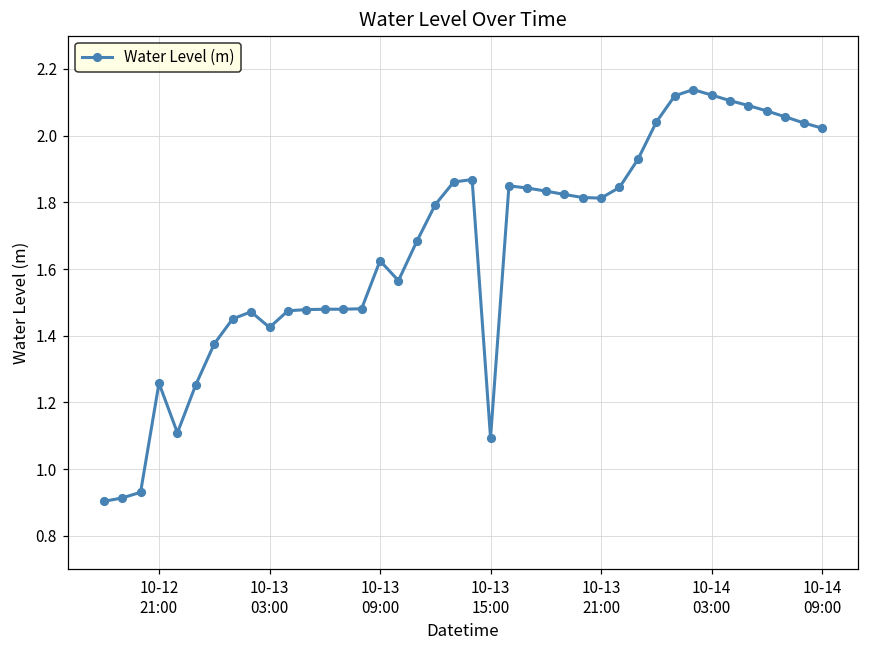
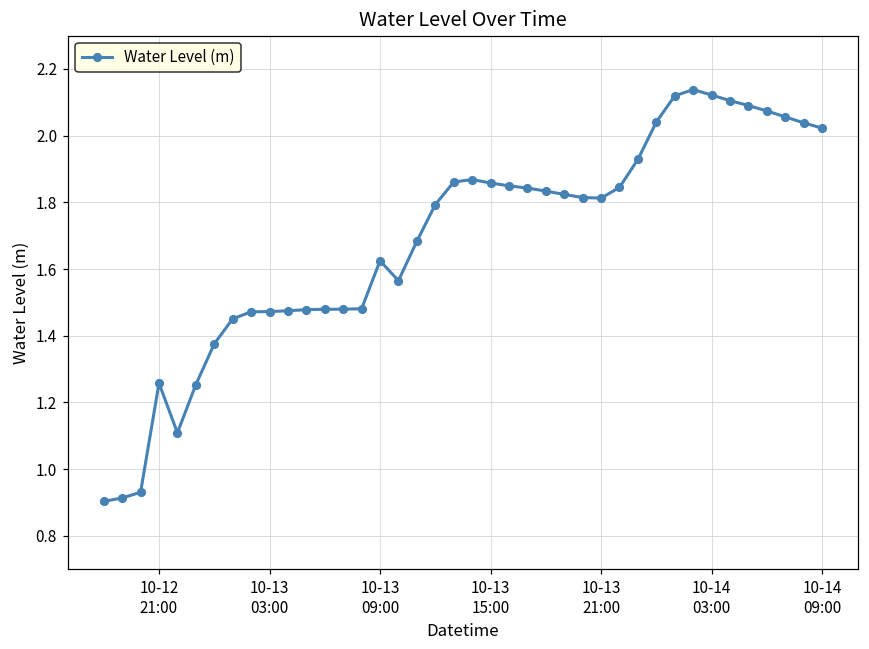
10-13 03:00: 1.42 -> 1.47
10-13 15:00: 1.09 -> 1.86
